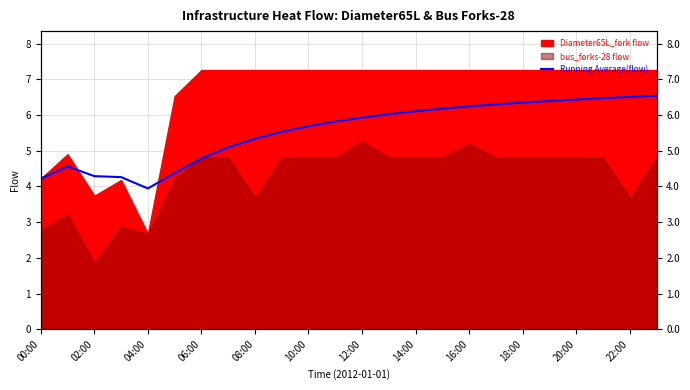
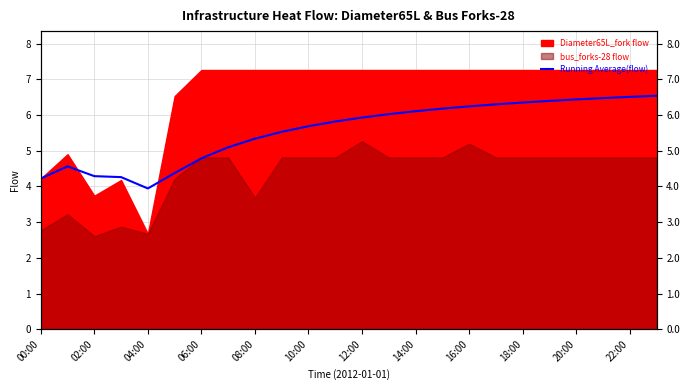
bus_forks-28 flow, 02:00: 1.8 -> 2.6
bus_forks-28 flow, 22:00: 3.7 -> 4.8
